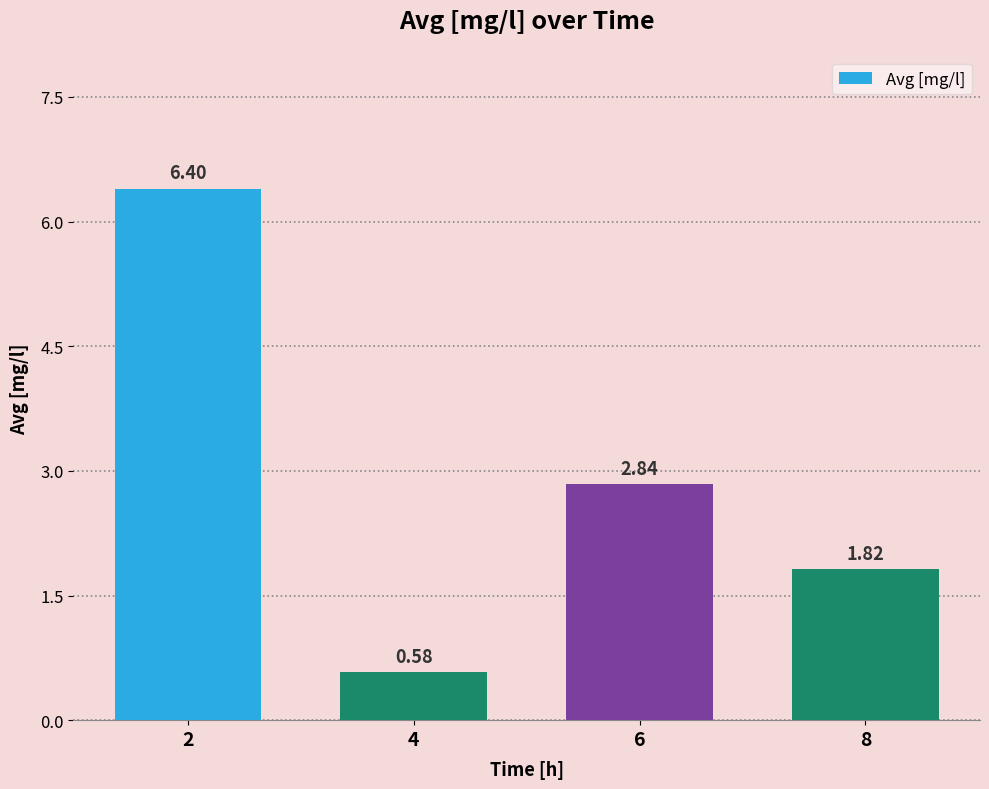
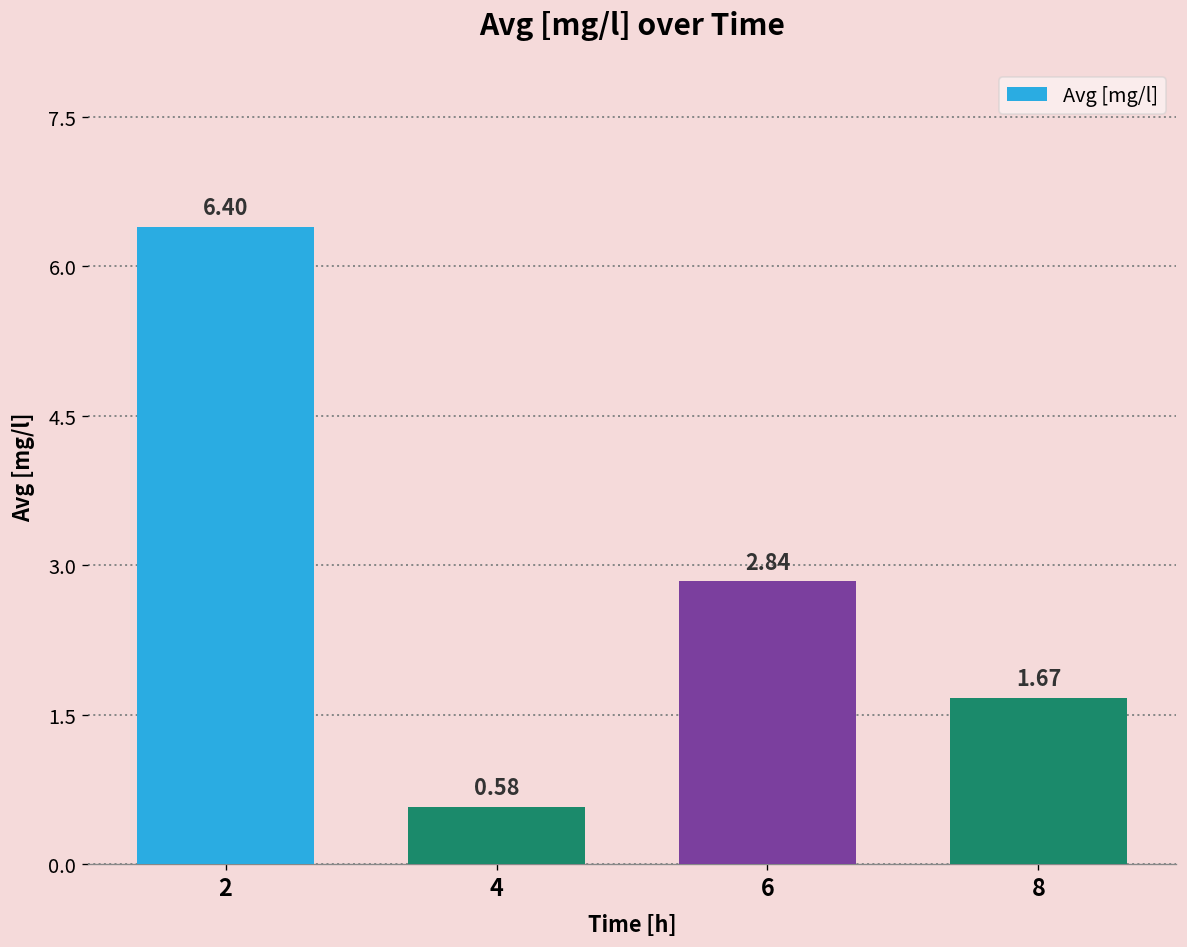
8: 1.82 -> 1.67
